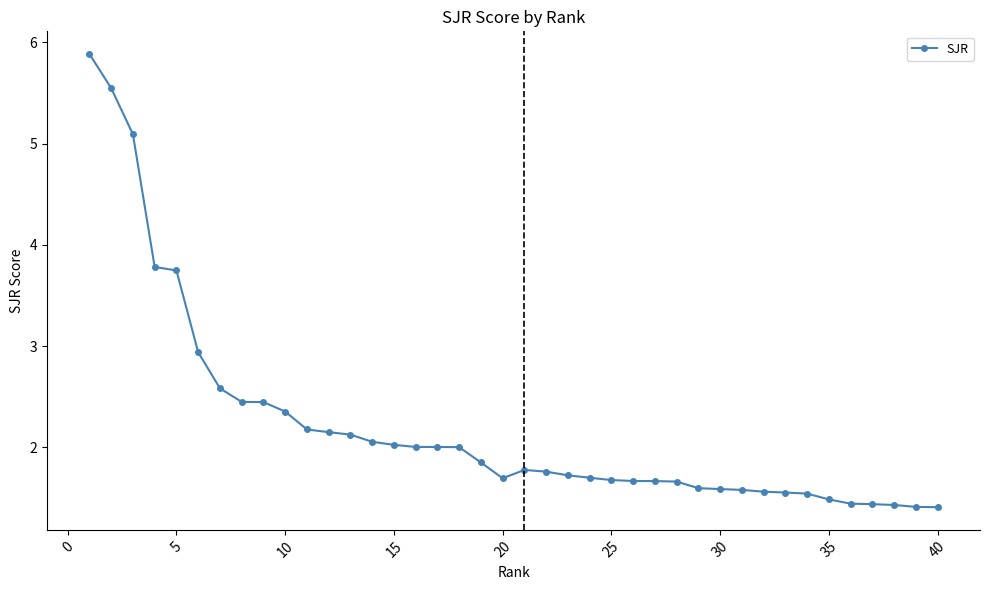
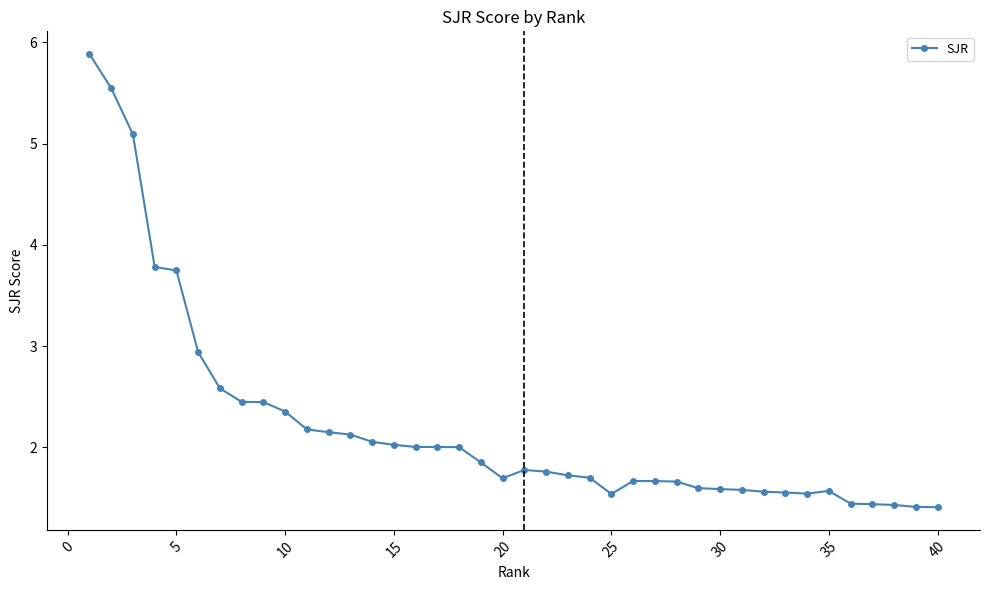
25: 1.68 -> 1.54
35: 1.49 -> 1.57
